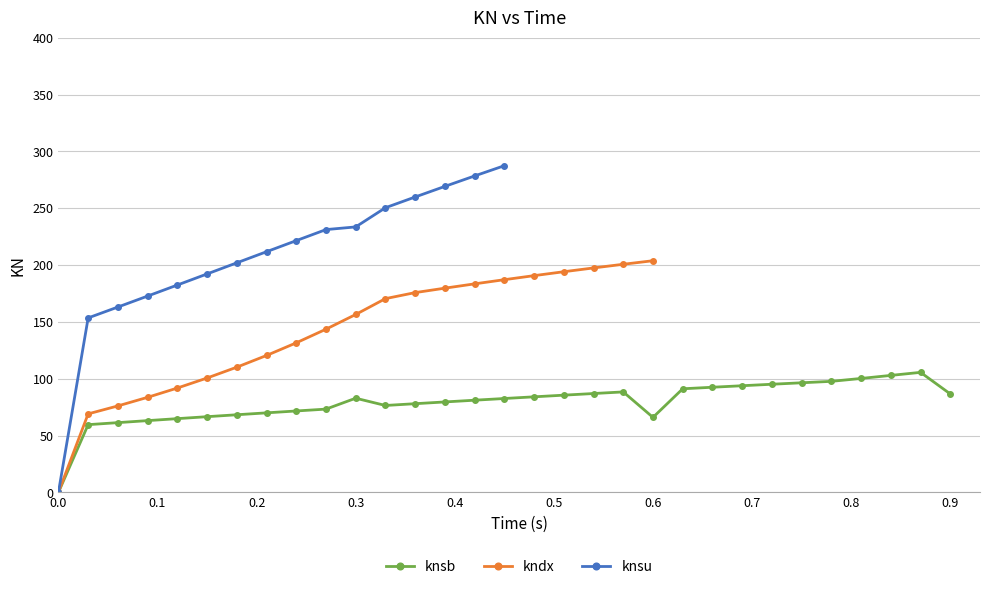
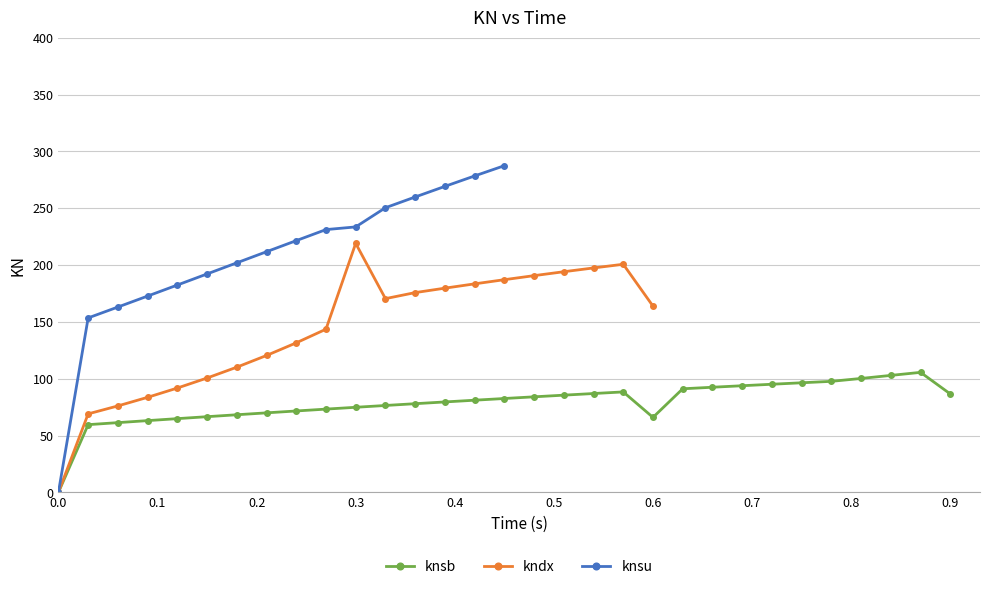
knsb, 0.3: 83 -> 75
kndx, 0.3: 157 -> 219
kndx, 0.6: 204 -> 164
